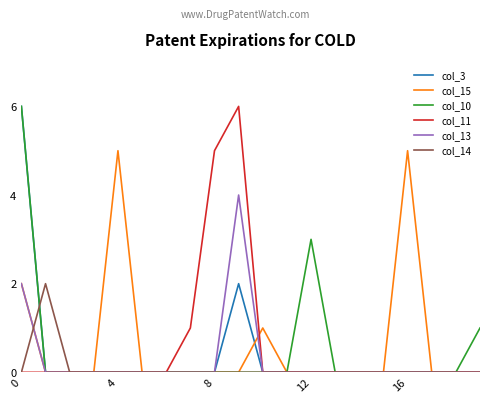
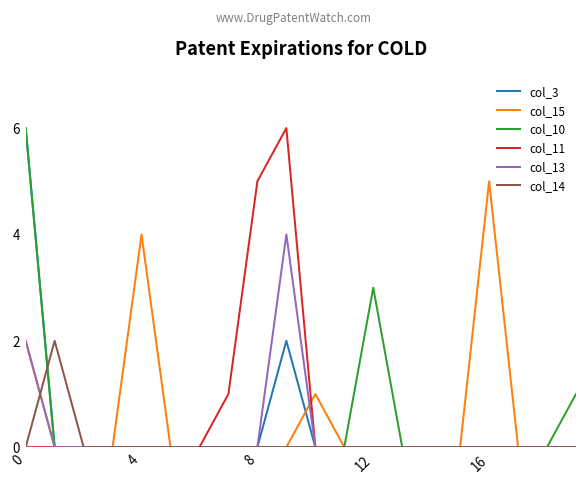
col_15, 4: 5 -> 4
